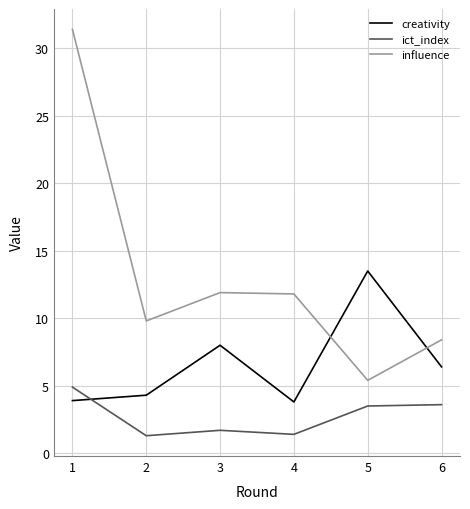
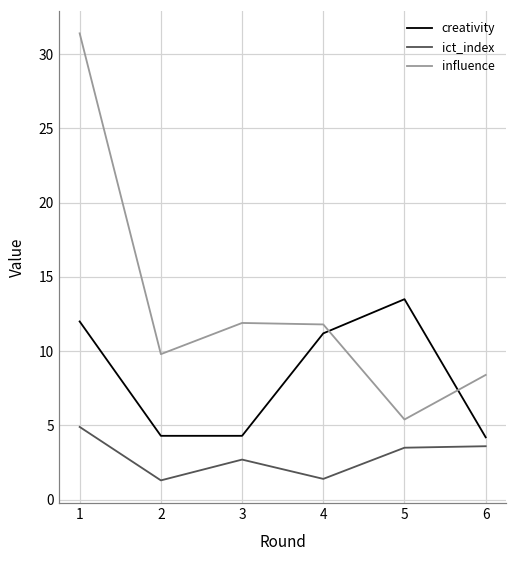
creativity, 1: 3.9 -> 12.0
creativity, 3: 8.0 -> 4.3
ict_index, 3: 1.7 -> 2.7
creativity, 4: 3.8 -> 11.2
creativity, 6: 6.4 -> 4.2
